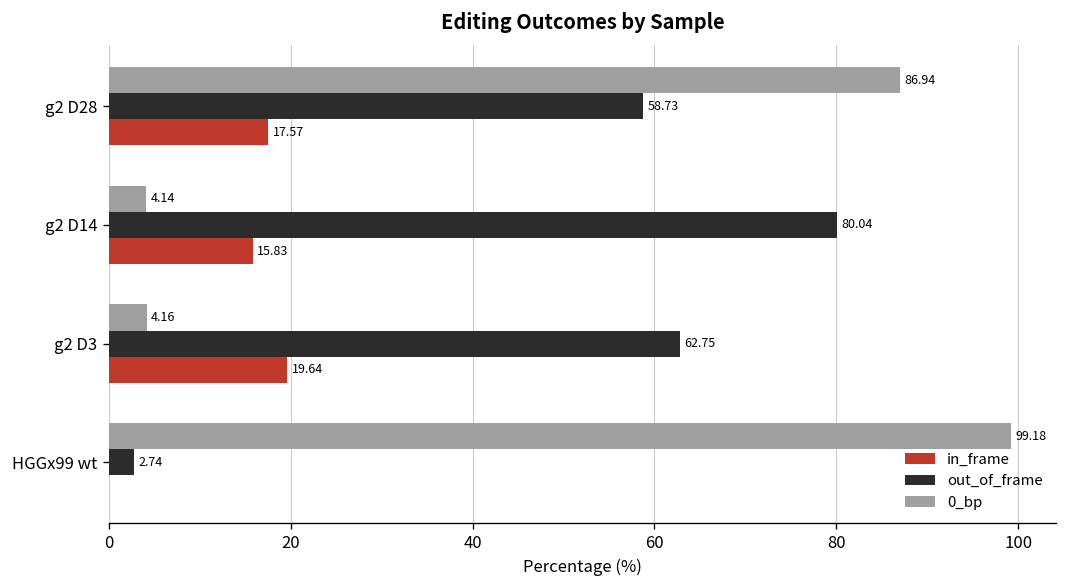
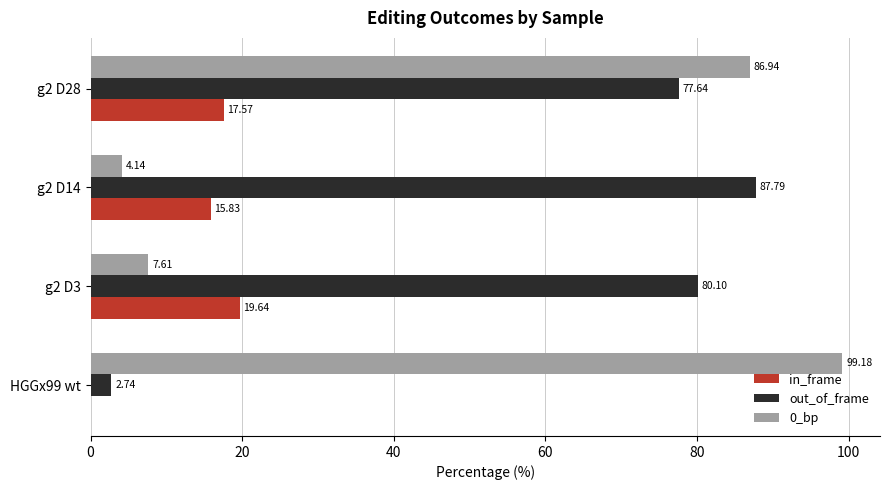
out_of_frame, g2 D28: 58.73 -> 77.64
out_of_frame, g2 D14: 80.04 -> 87.79
0_bp, g2 D3: 4.16 -> 7.61
out_of_frame, g2 D3: 62.75 -> 80.10
